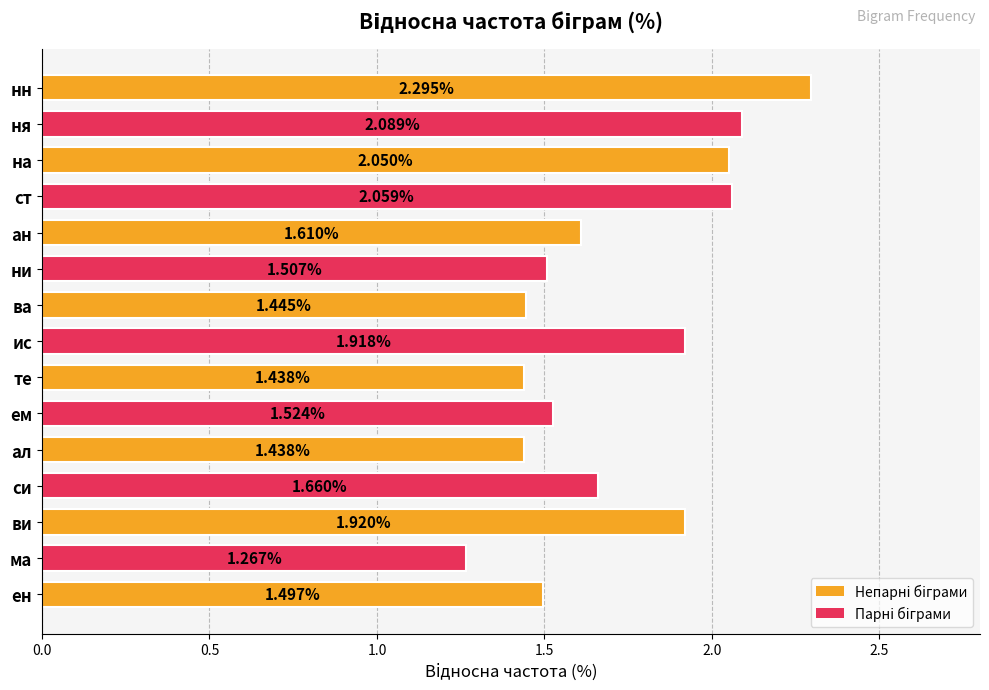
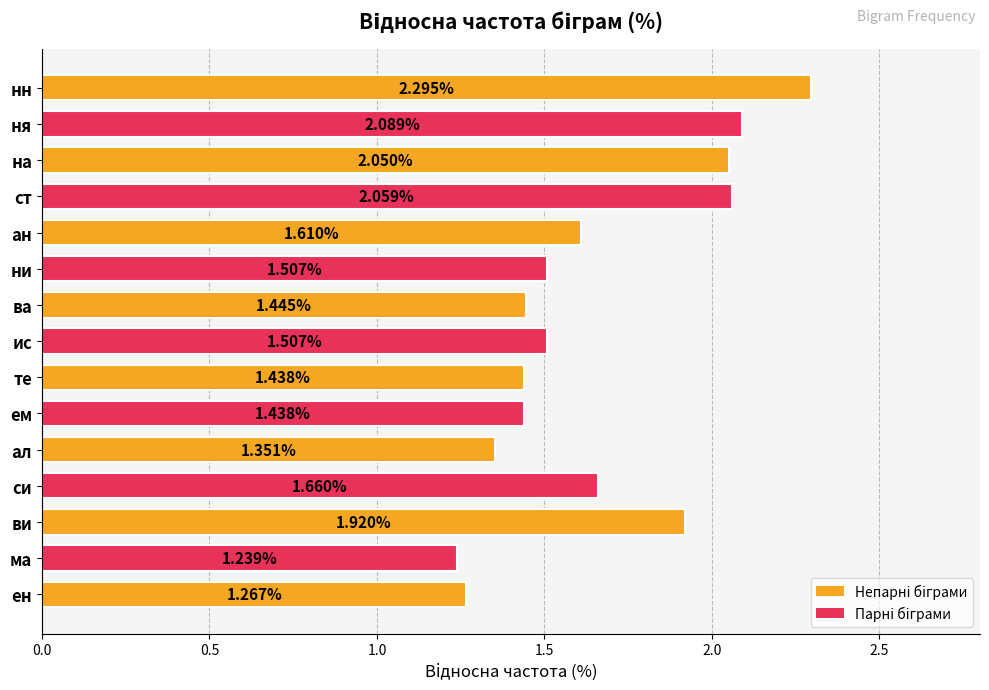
ис: 1.918% -> 1.507%
ем: 1.524% -> 1.438%
ал: 1.438% -> 1.351%
ма: 1.267% -> 1.239%
ен: 1.497% -> 1.267%
